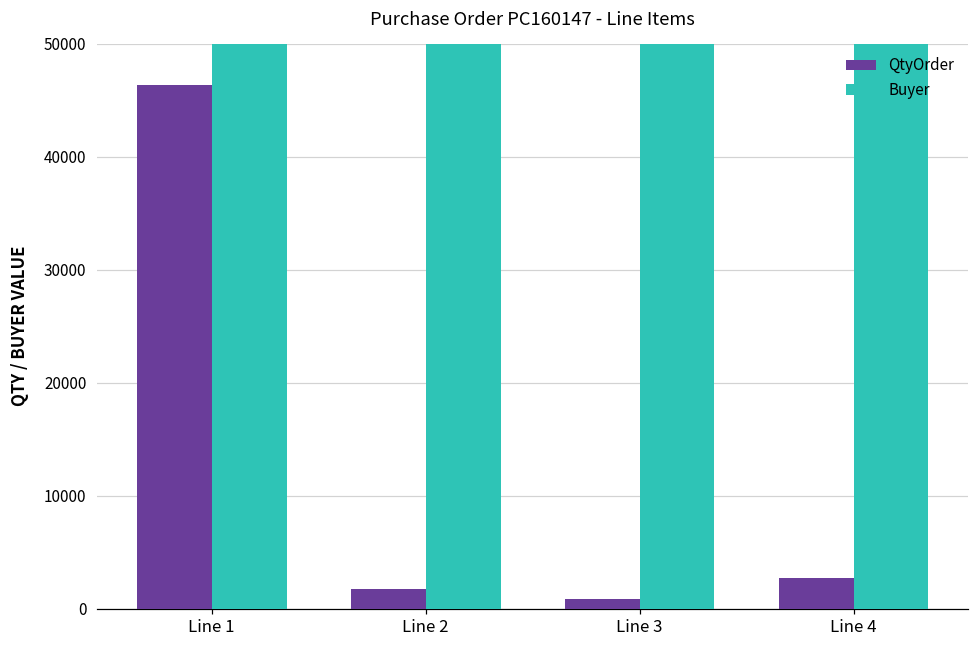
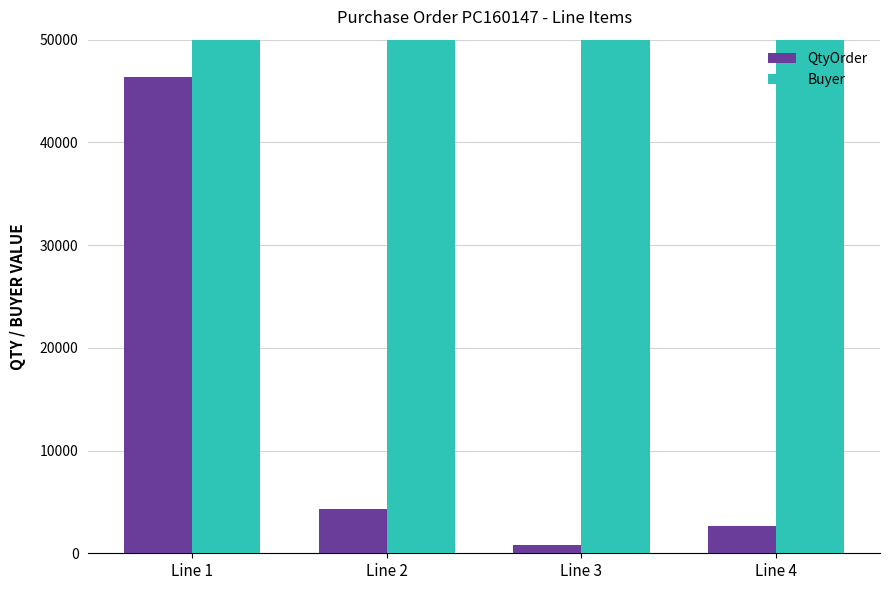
QtyOrder, Line 2: 1800 -> 4300
